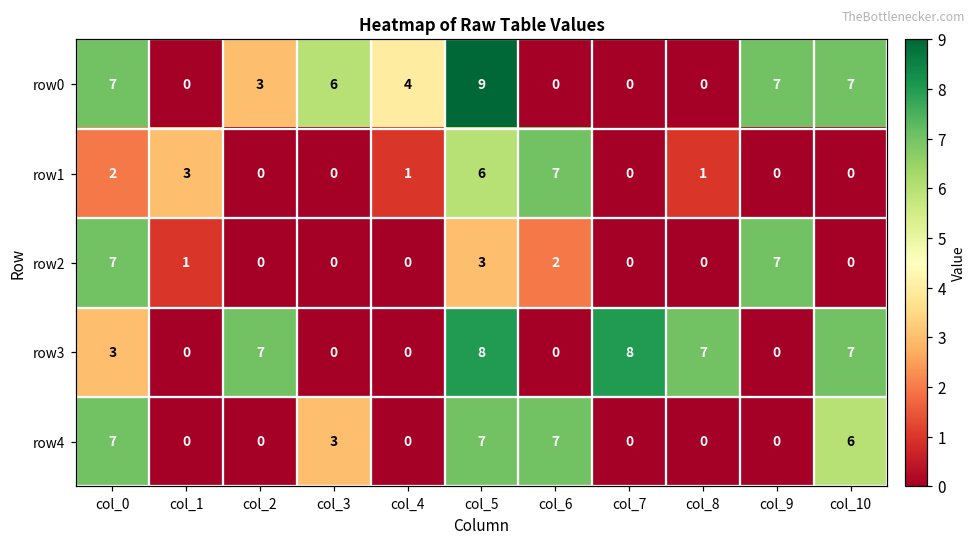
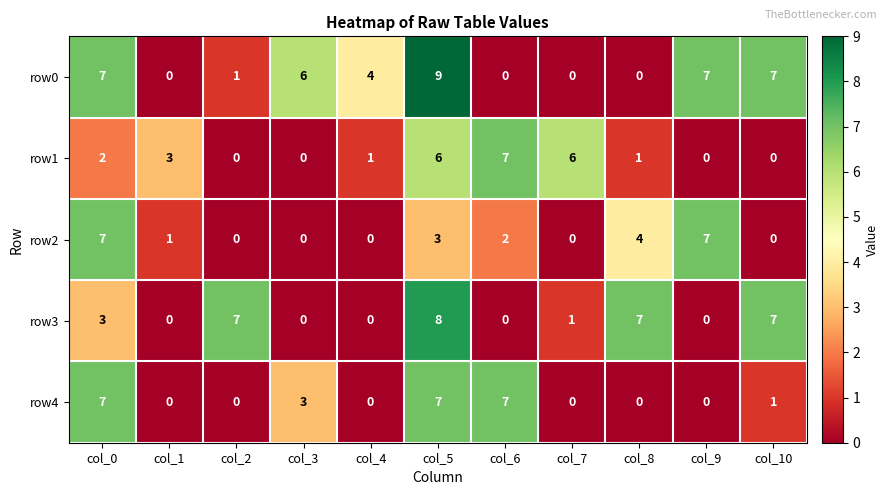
row0, col_2: 3 -> 1
row1, col_7: 0 -> 6
row2, col_8: 0 -> 4
row3, col_7: 8 -> 1
row4, col_10: 6 -> 1
